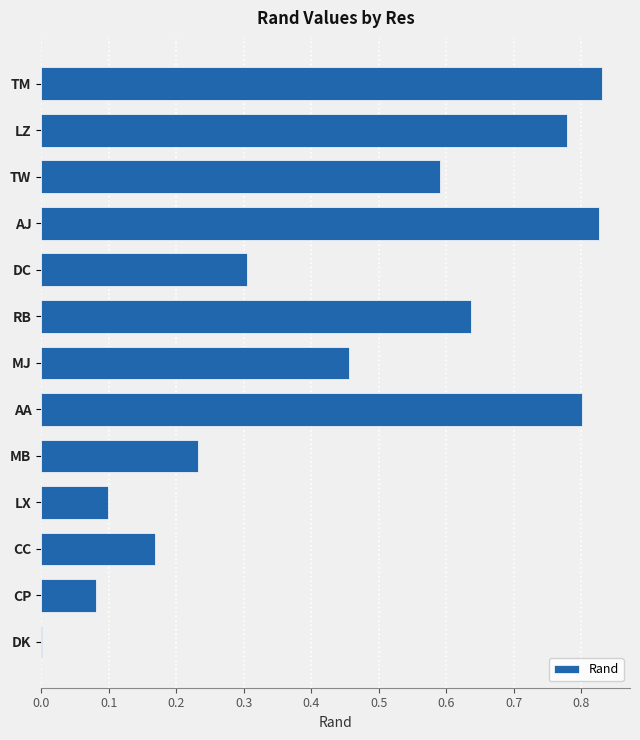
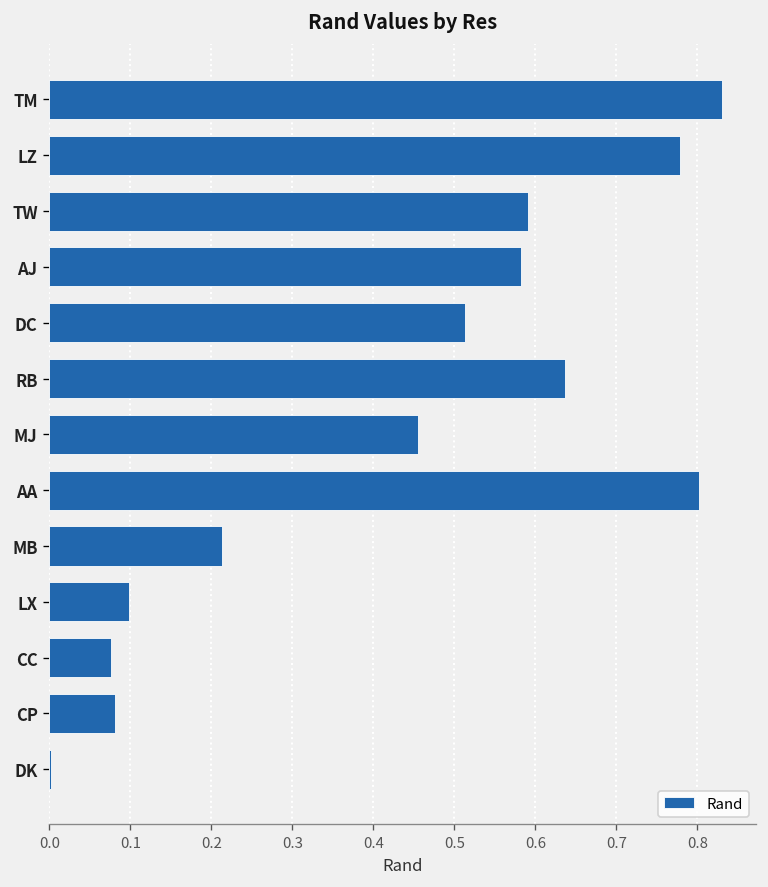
AJ: 0.83 -> 0.58
DC: 0.31 -> 0.51
MB: 0.23 -> 0.21
CC: 0.17 -> 0.08
